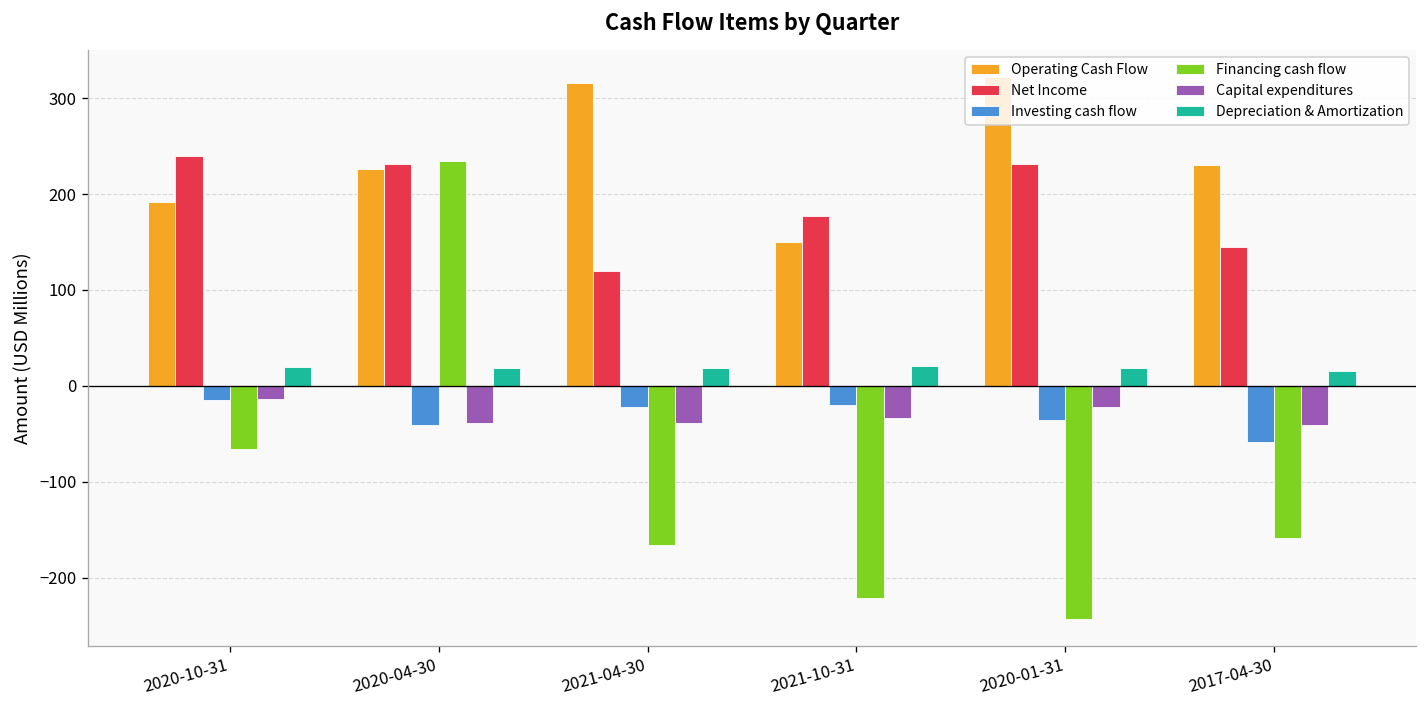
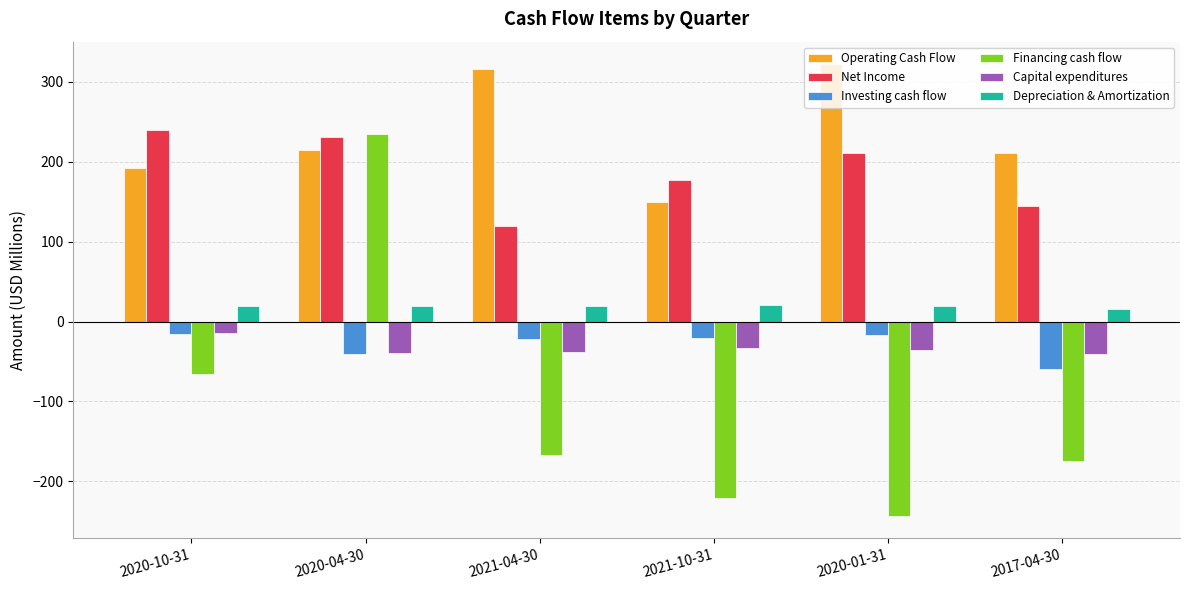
Operating Cash Flow, 2020-04-30: 230 -> 220
Net Income, 2020-01-31: 230 -> 210
Investing cash flow, 2020-01-31: -40 -> -20
Capital expenditures, 2020-01-31: -20 -> -40
Operating Cash Flow, 2017-04-30: 230 -> 210
Financing cash flow, 2017-04-30: -160 -> -170
